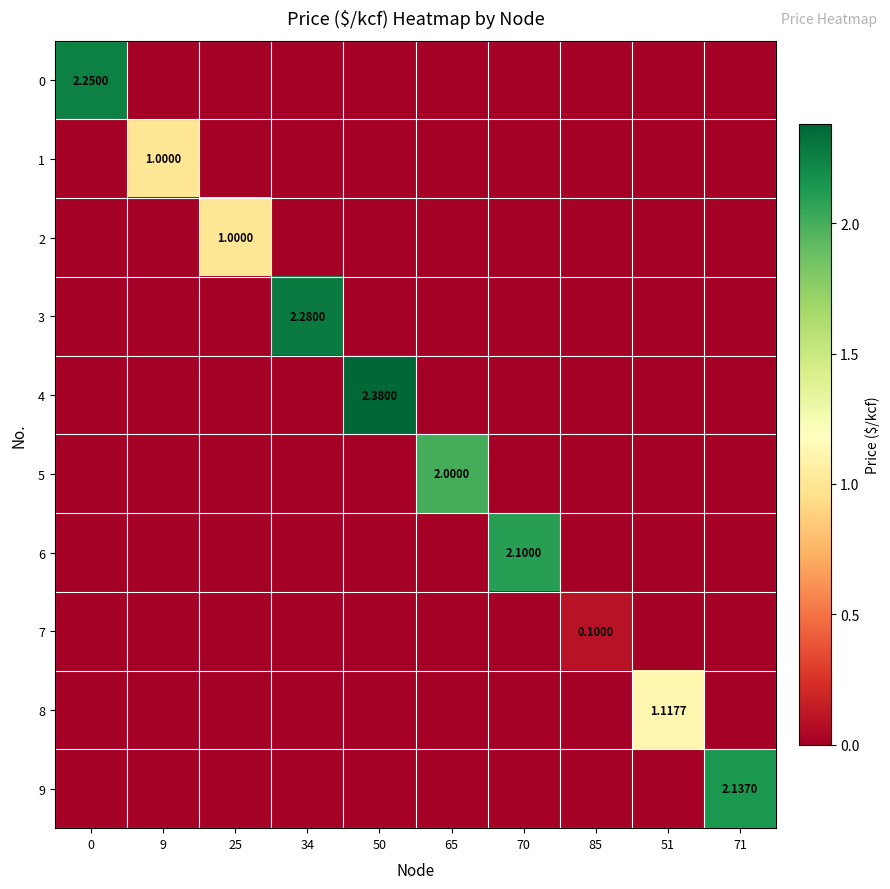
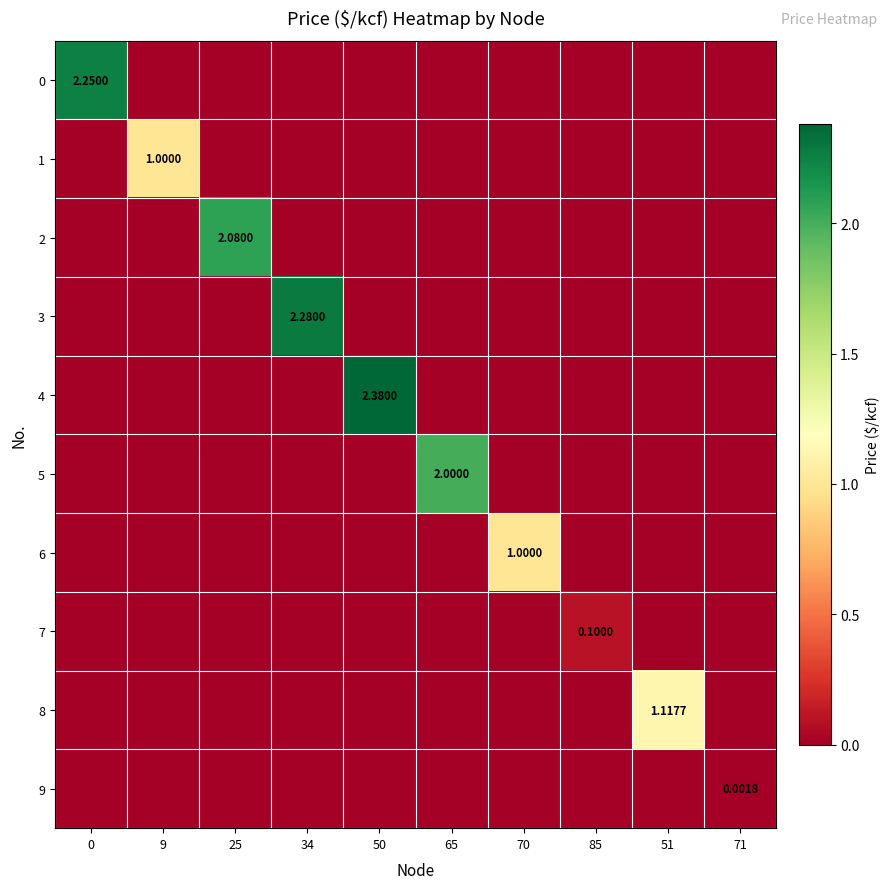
2, 25: 1.0000 -> 2.0800
6, 70: 2.1000 -> 1.0000
9, 71: 2.1370 -> 0.0018
